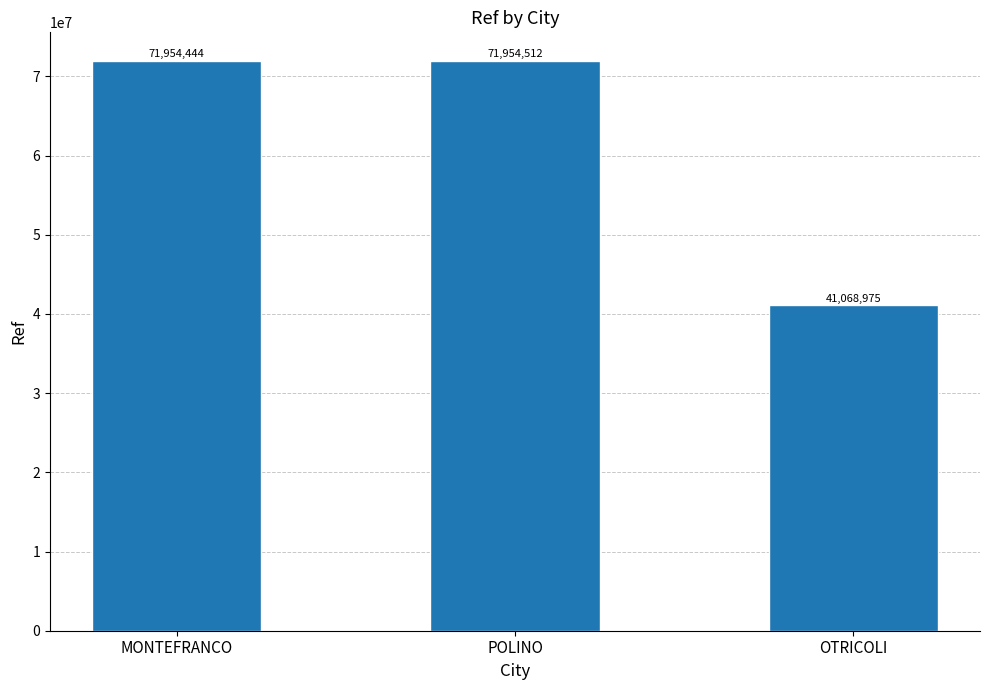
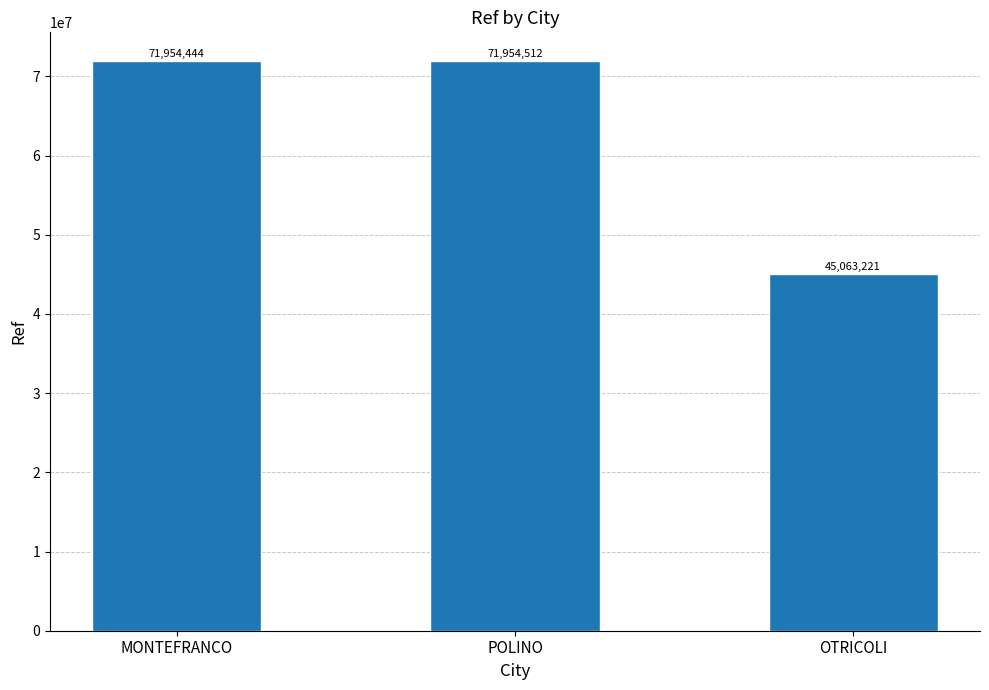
OTRICOLI: 41,068,975 -> 45,063,221
